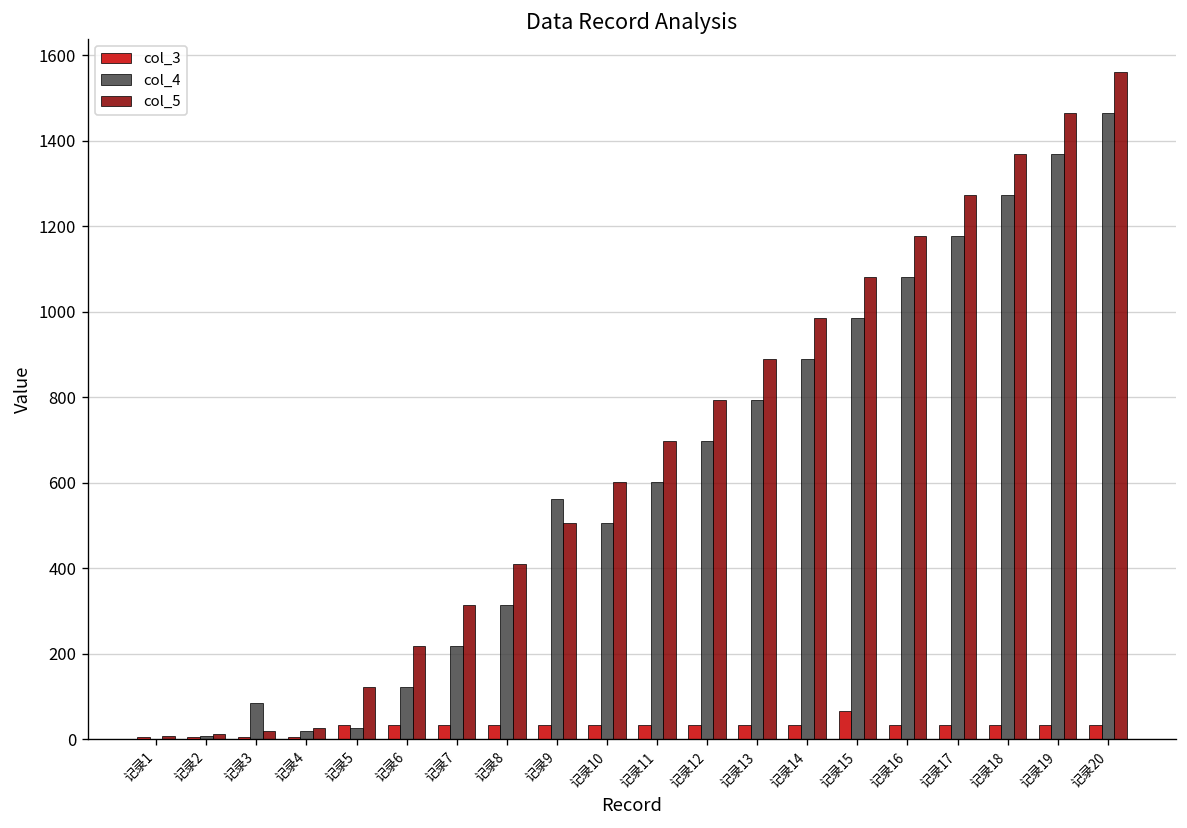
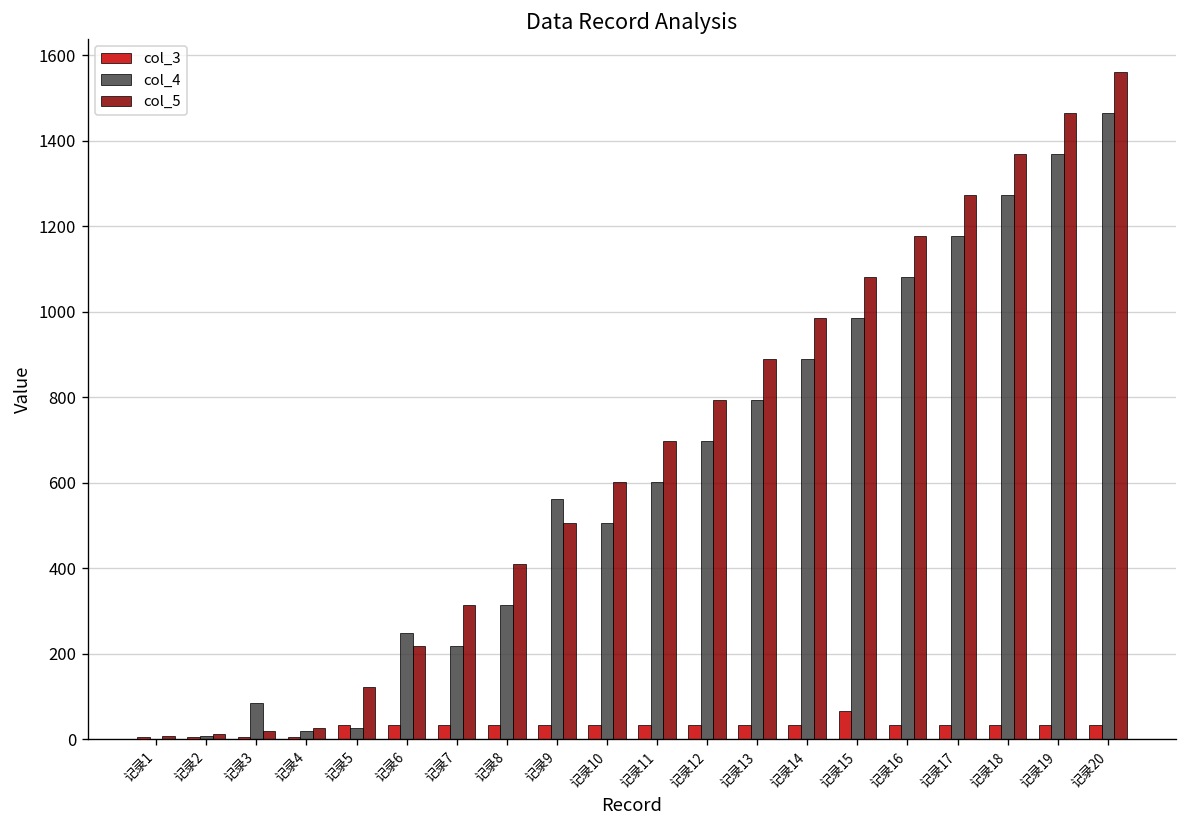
col_4, 记录6: 120 -> 250
